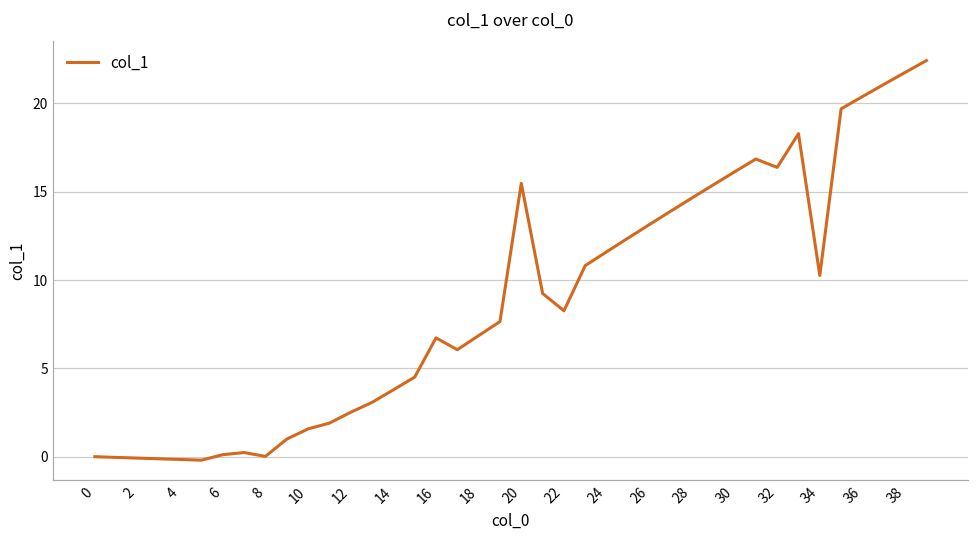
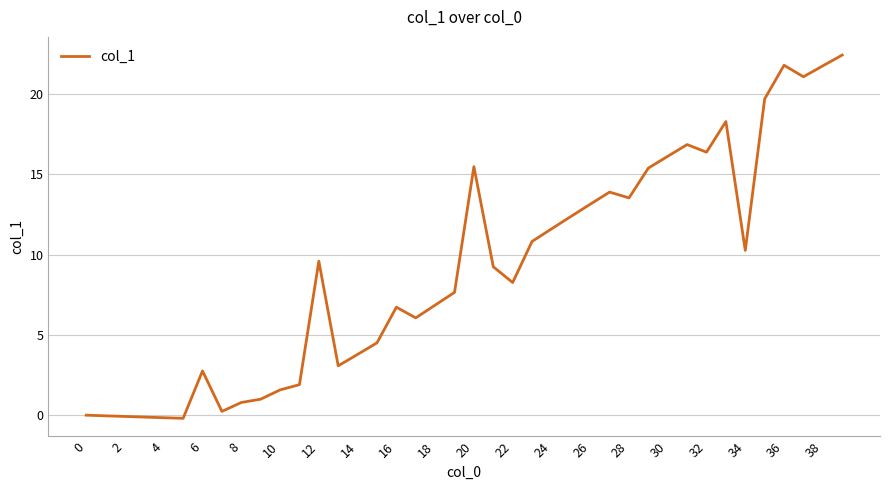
6: 0.1 -> 2.8
8: 0.0 -> 0.8
12: 2.5 -> 9.6
28: 14.6 -> 13.5
36: 20.4 -> 21.8
